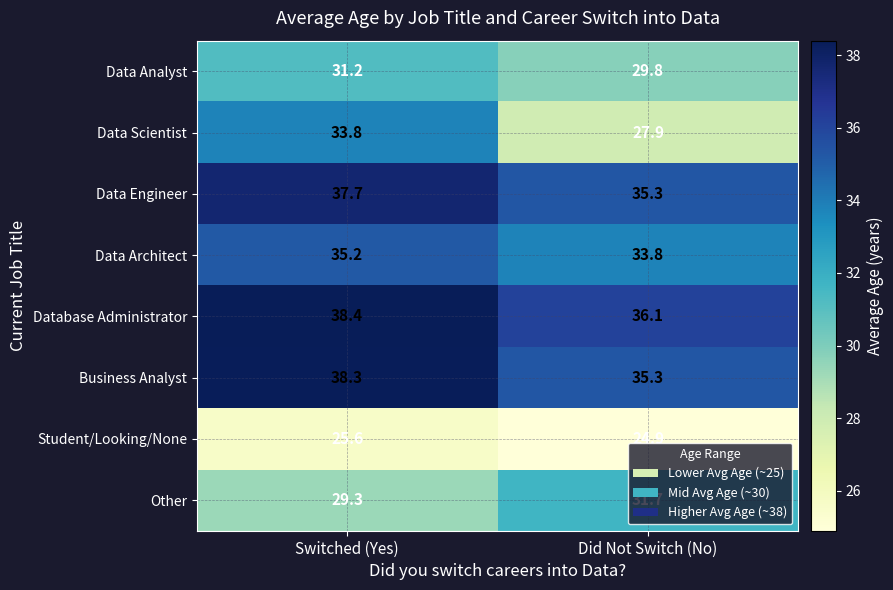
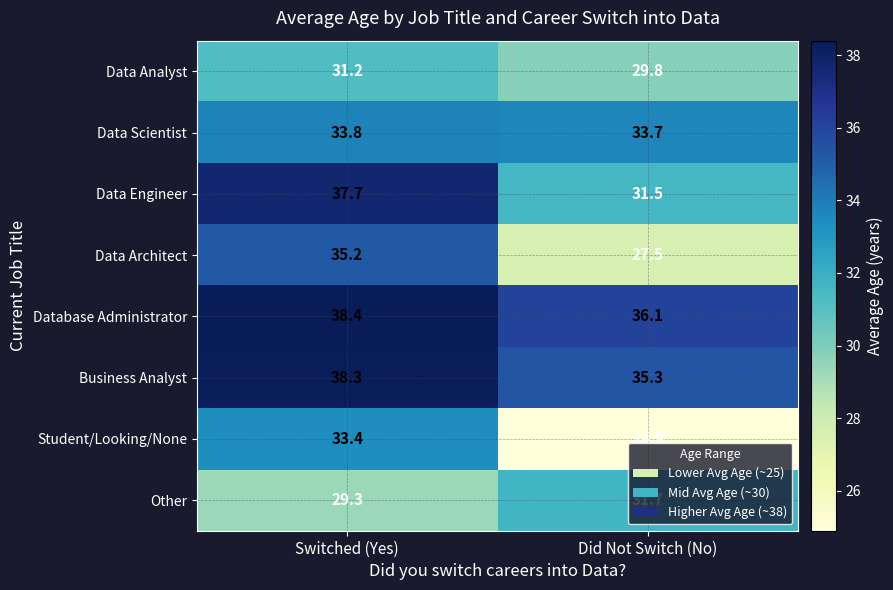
Data Scientist, Did Not Switch (No): 27.9 -> 33.7
Data Engineer, Did Not Switch (No): 35.3 -> 31.5
Data Architect, Did Not Switch (No): 33.8 -> 27.5
Student/Looking/None, Switched (Yes): 25.6 -> 33.4
